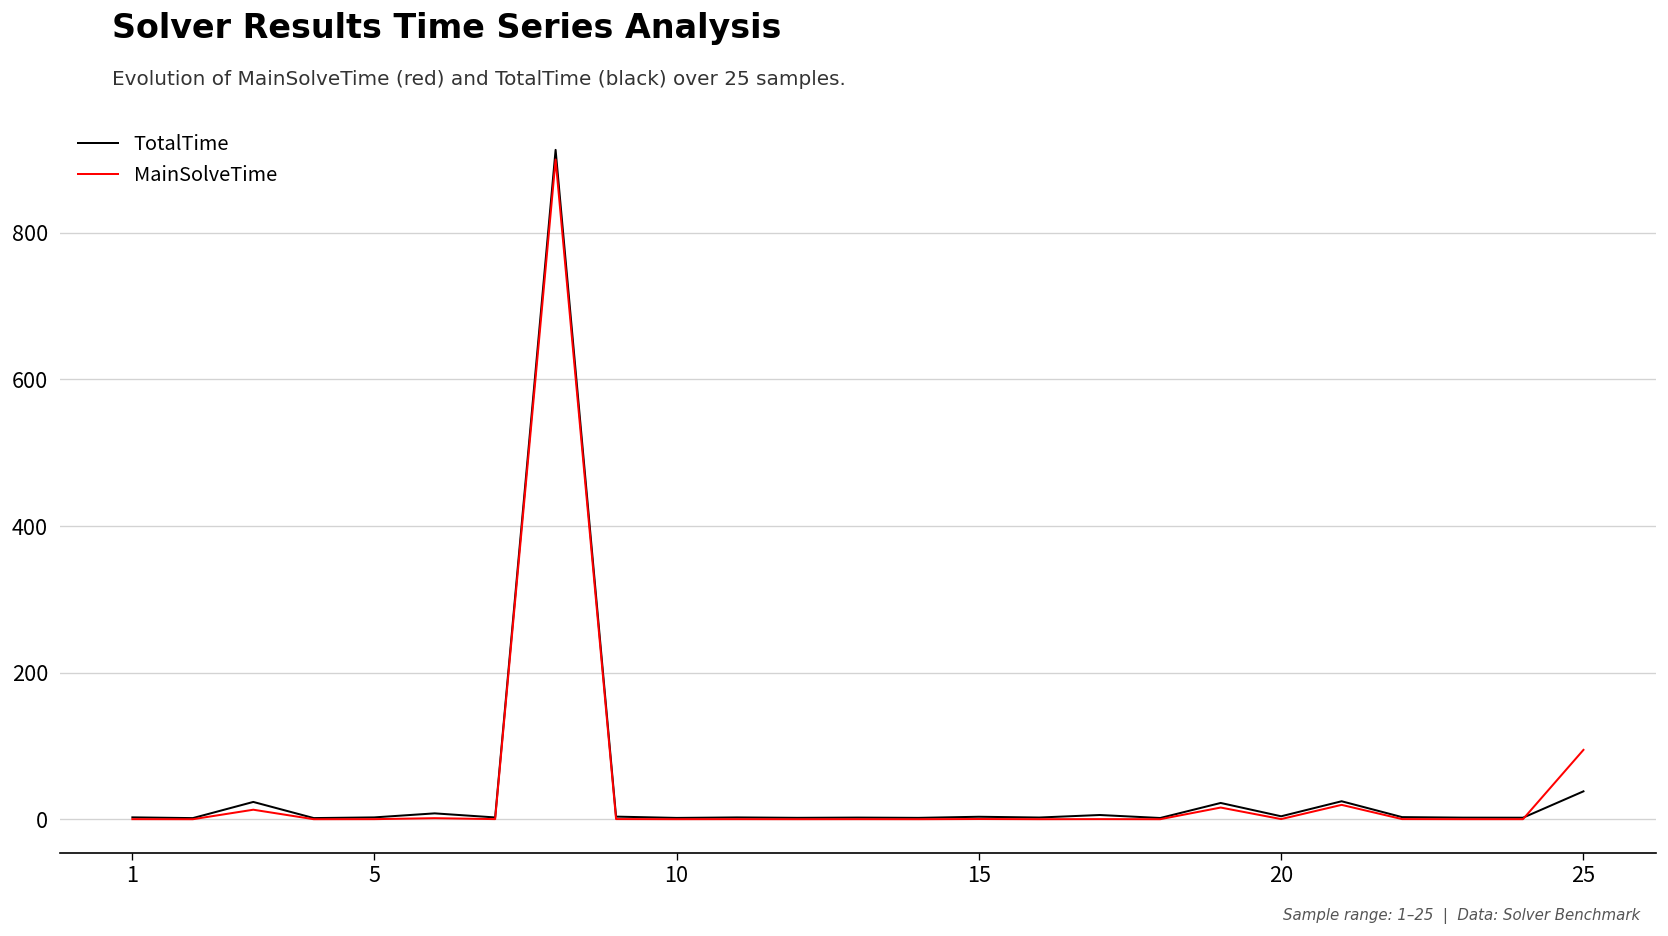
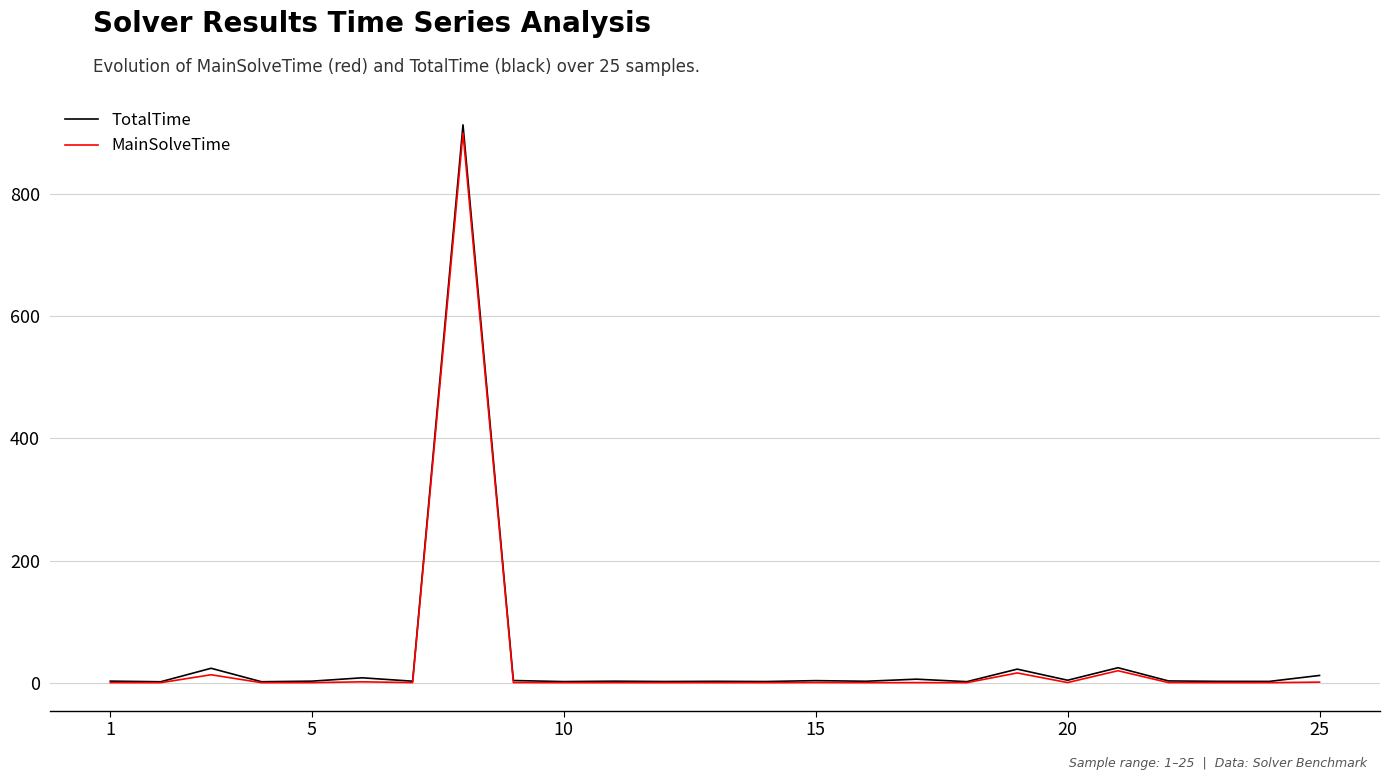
TotalTime, 25: 40 -> 10
MainSolveTime, 25: 90 -> 0
